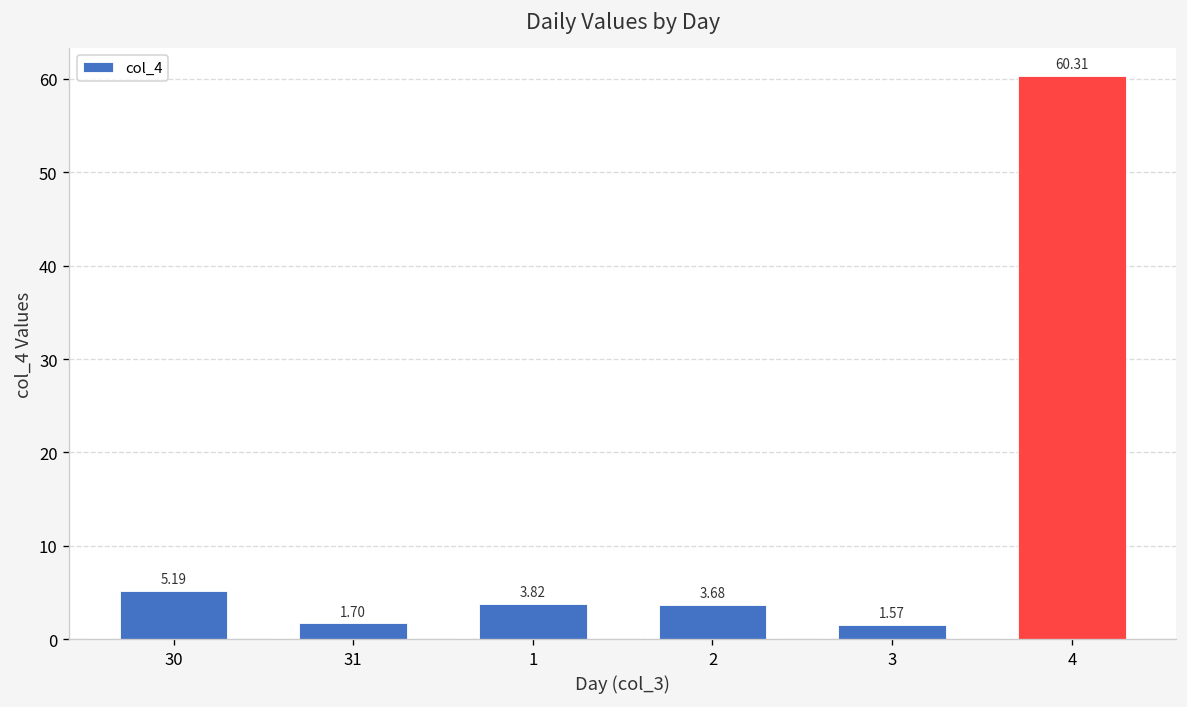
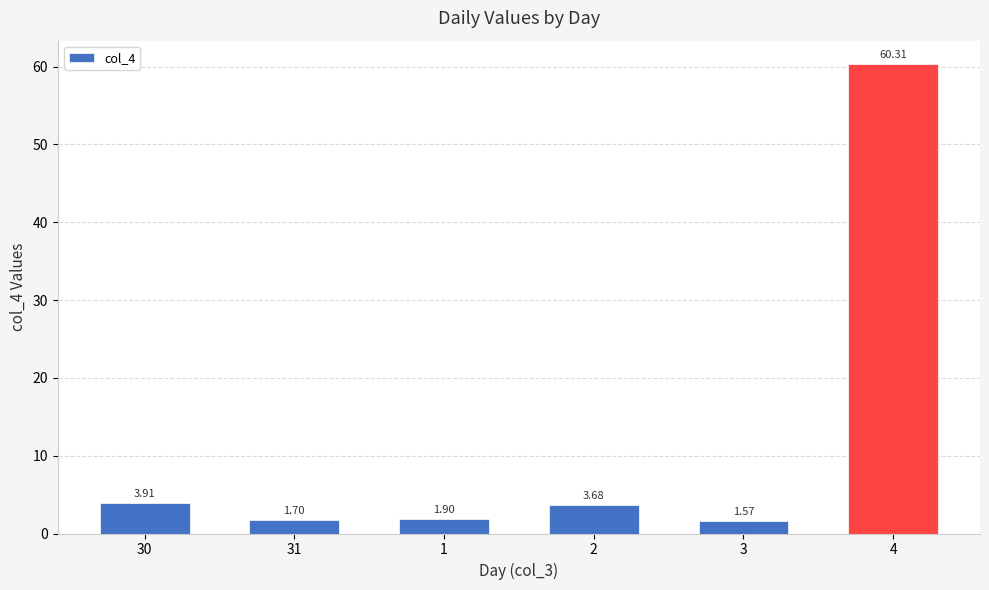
30: 5.19 -> 3.91
1: 3.82 -> 1.90
